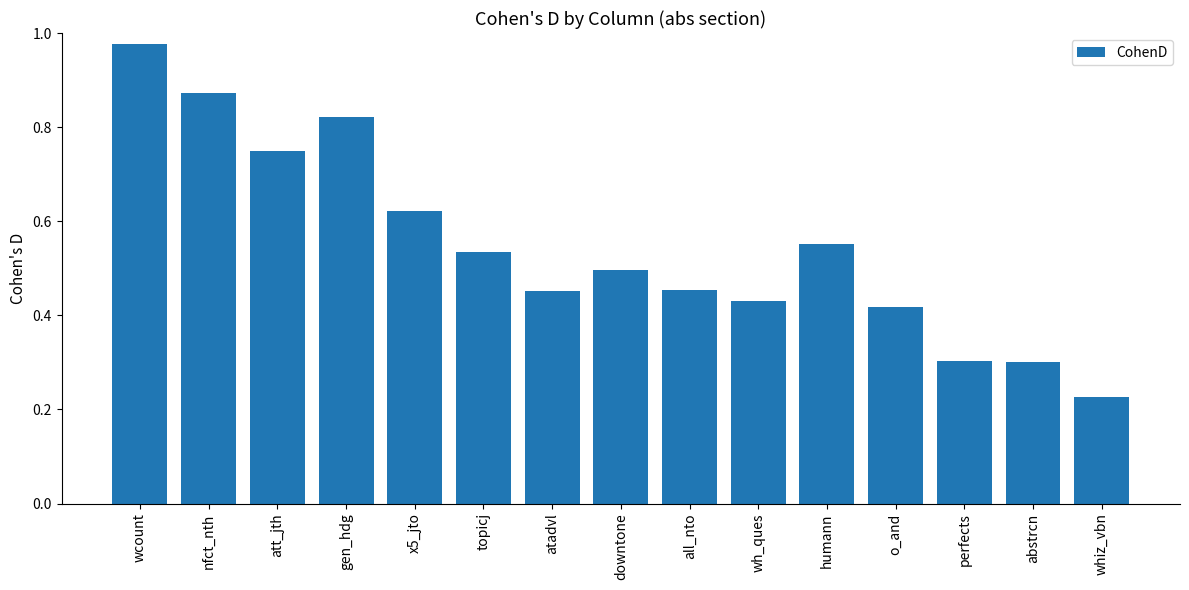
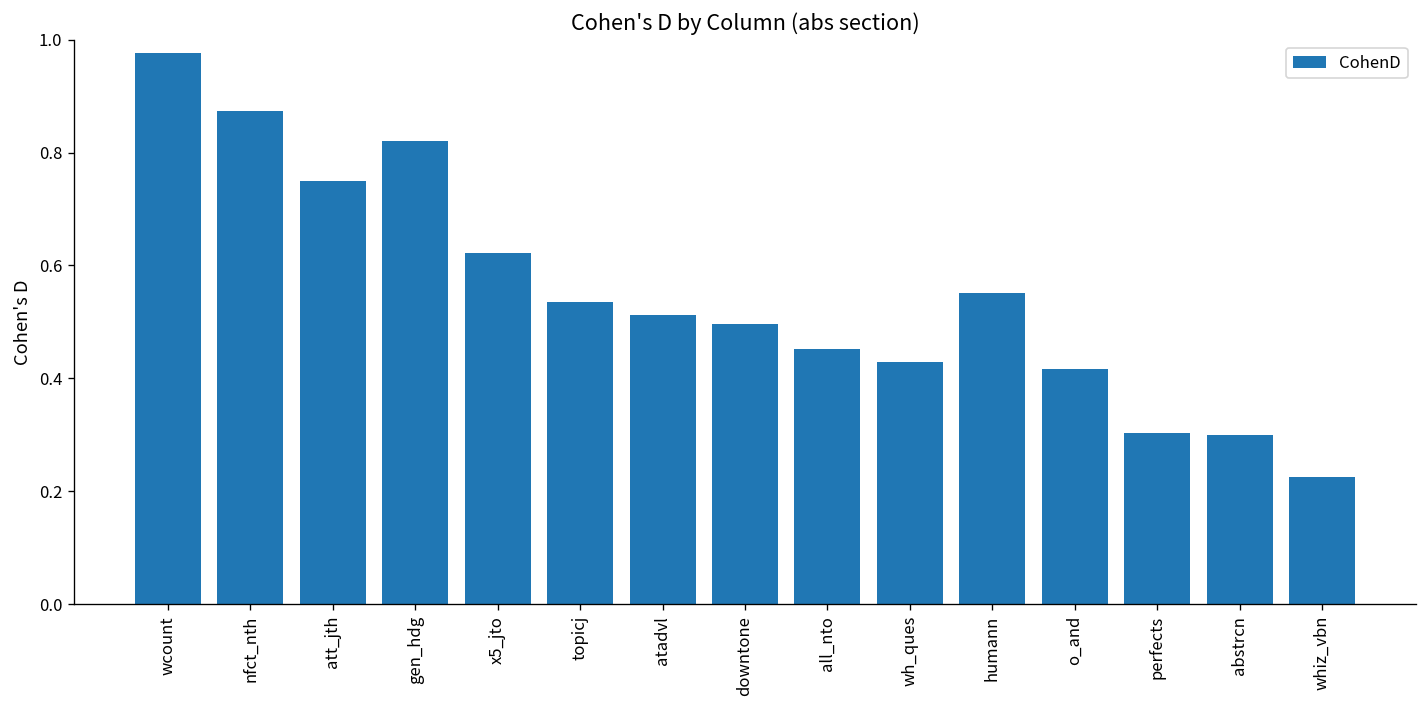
atadvl: 0.45 -> 0.51
